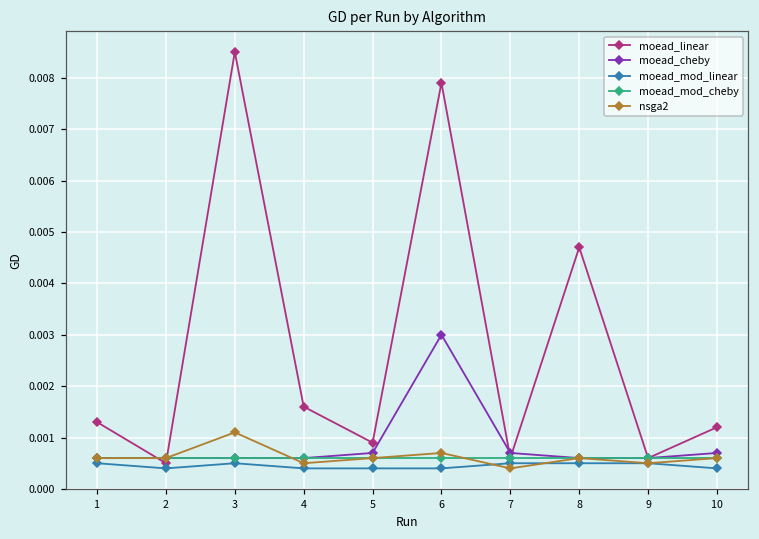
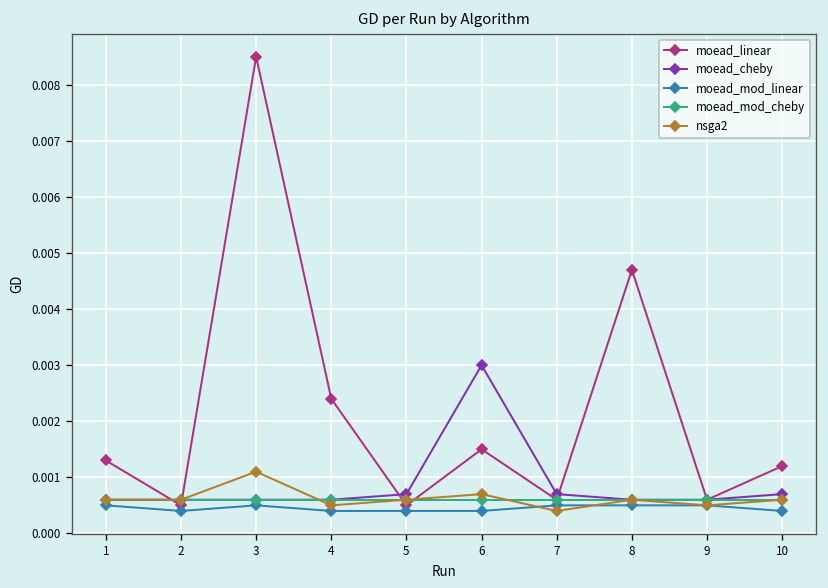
moead_linear, 4: 0.0016 -> 0.0024
moead_linear, 5: 0.0009 -> 0.0005
moead_linear, 6: 0.0079 -> 0.0015
